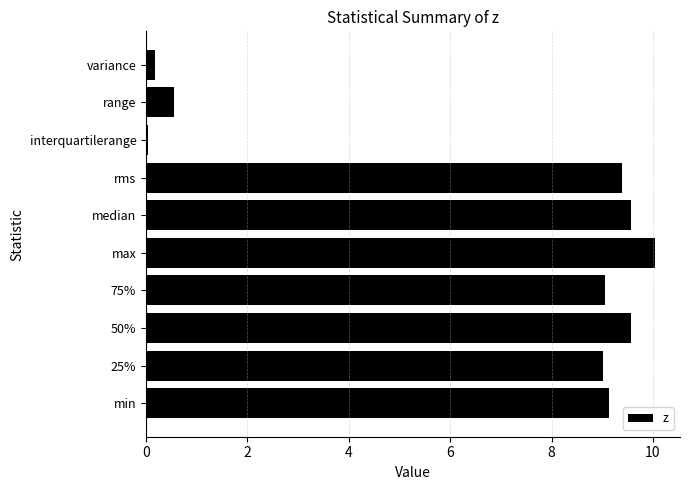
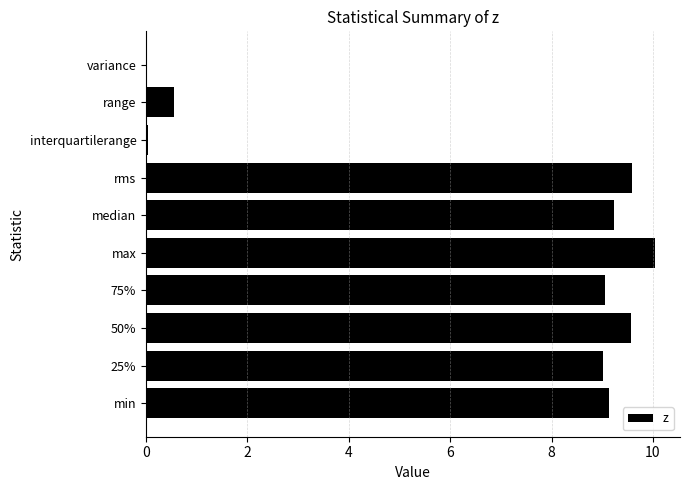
variance: 0.2 -> 0.0
rms: 9.4 -> 9.6
median: 9.6 -> 9.2
